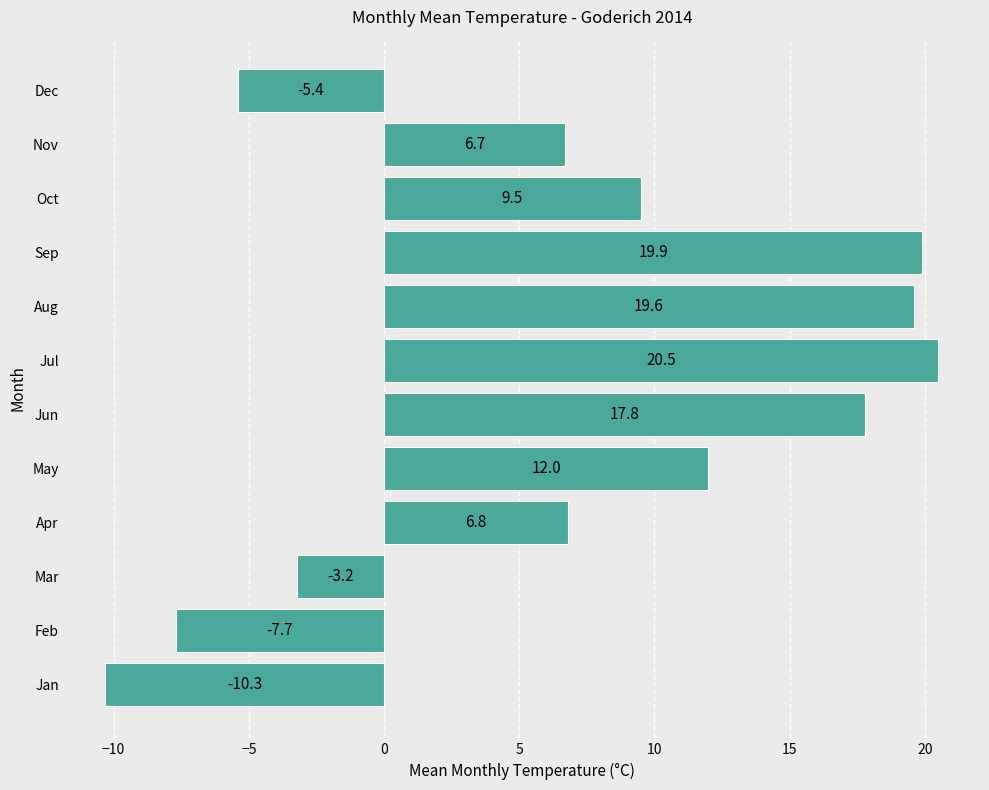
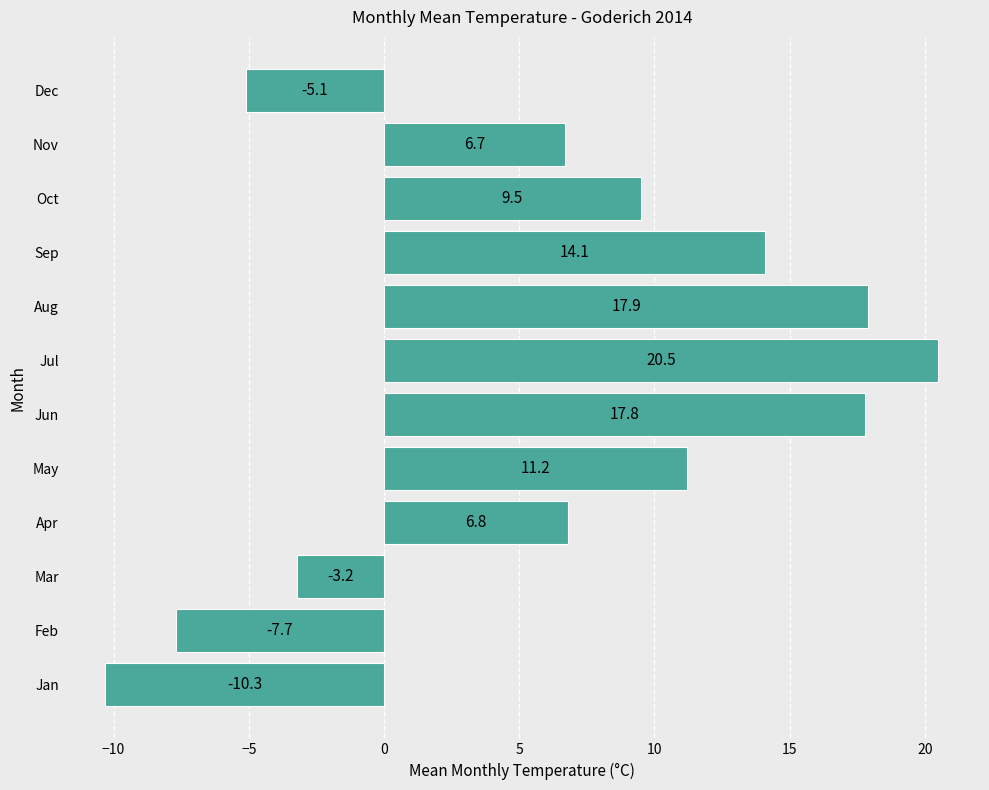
Dec: -5.4 -> -5.1
Sep: 19.9 -> 14.1
Aug: 19.6 -> 17.9
May: 12.0 -> 11.2
